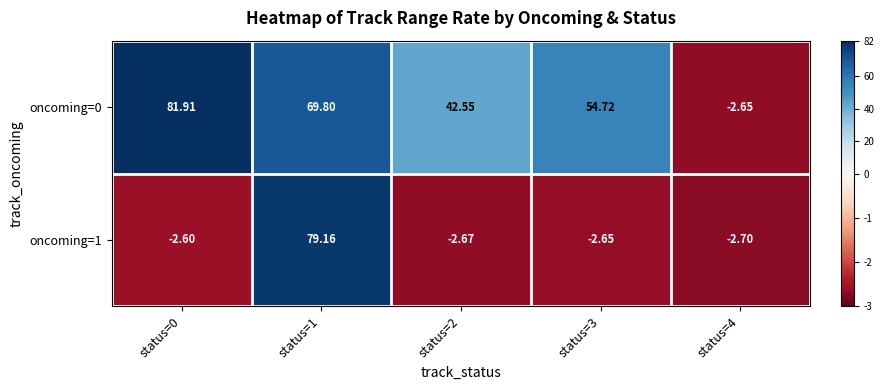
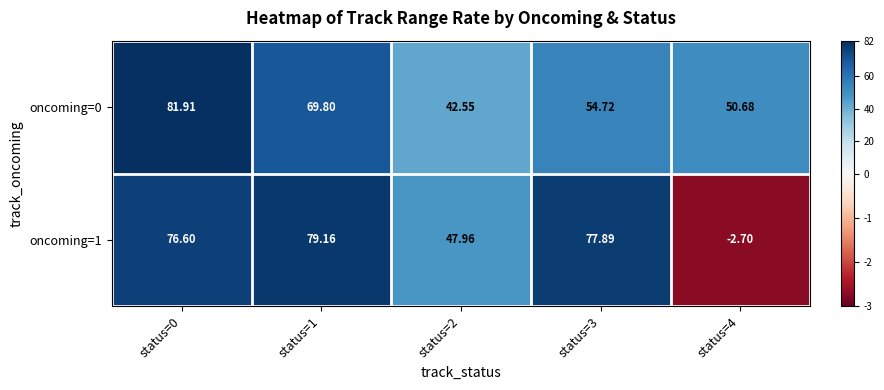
oncoming=0, status=4: -2.65 -> 50.68
oncoming=1, status=0: -2.60 -> 76.60
oncoming=1, status=2: -2.67 -> 47.96
oncoming=1, status=3: -2.65 -> 77.89
